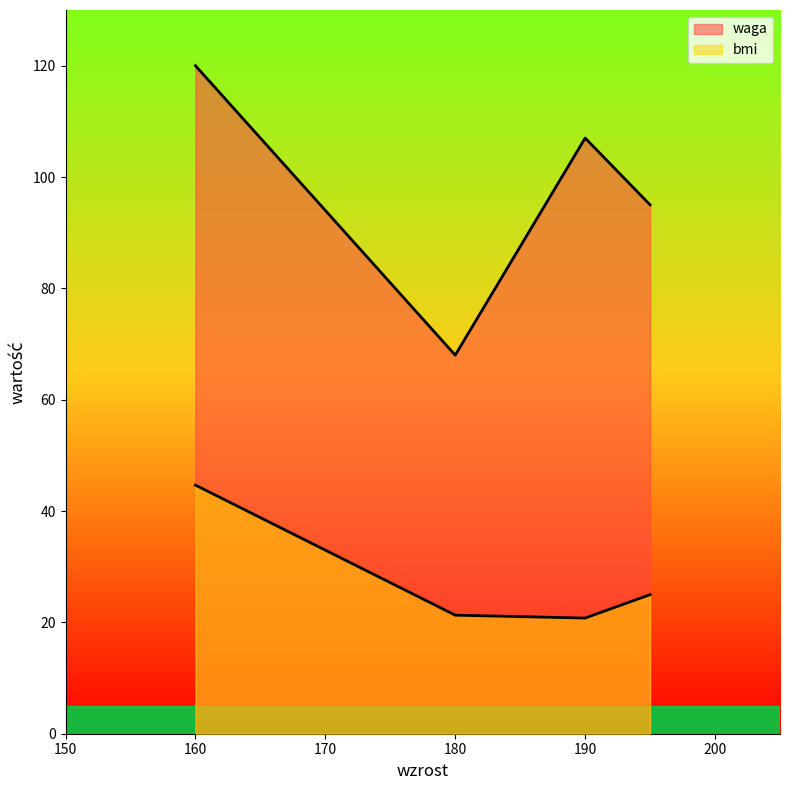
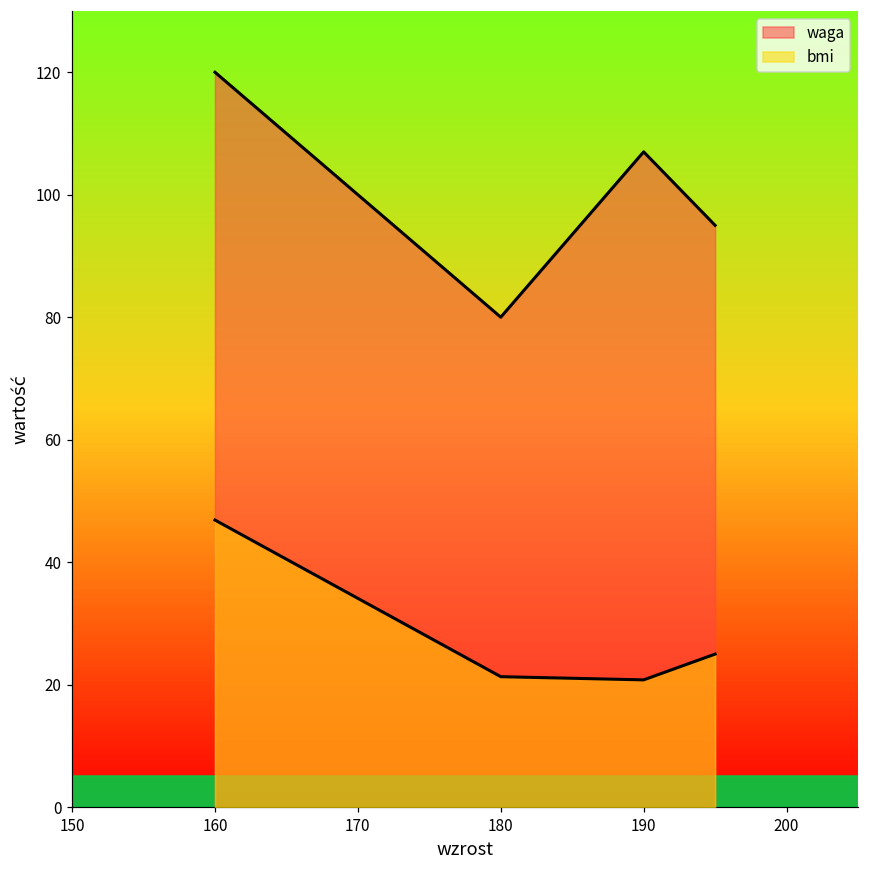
bmi, 160: 45 -> 47
waga, 180: 68 -> 80
